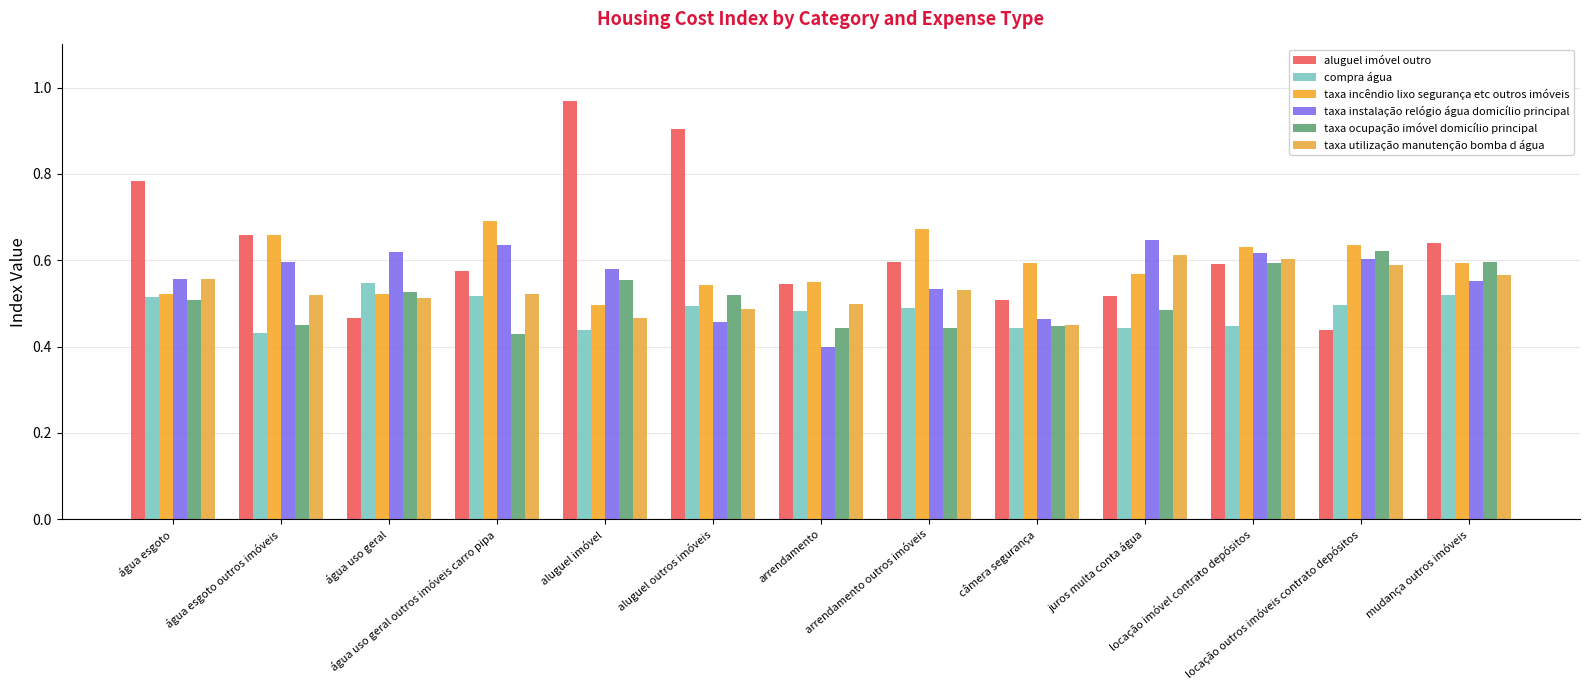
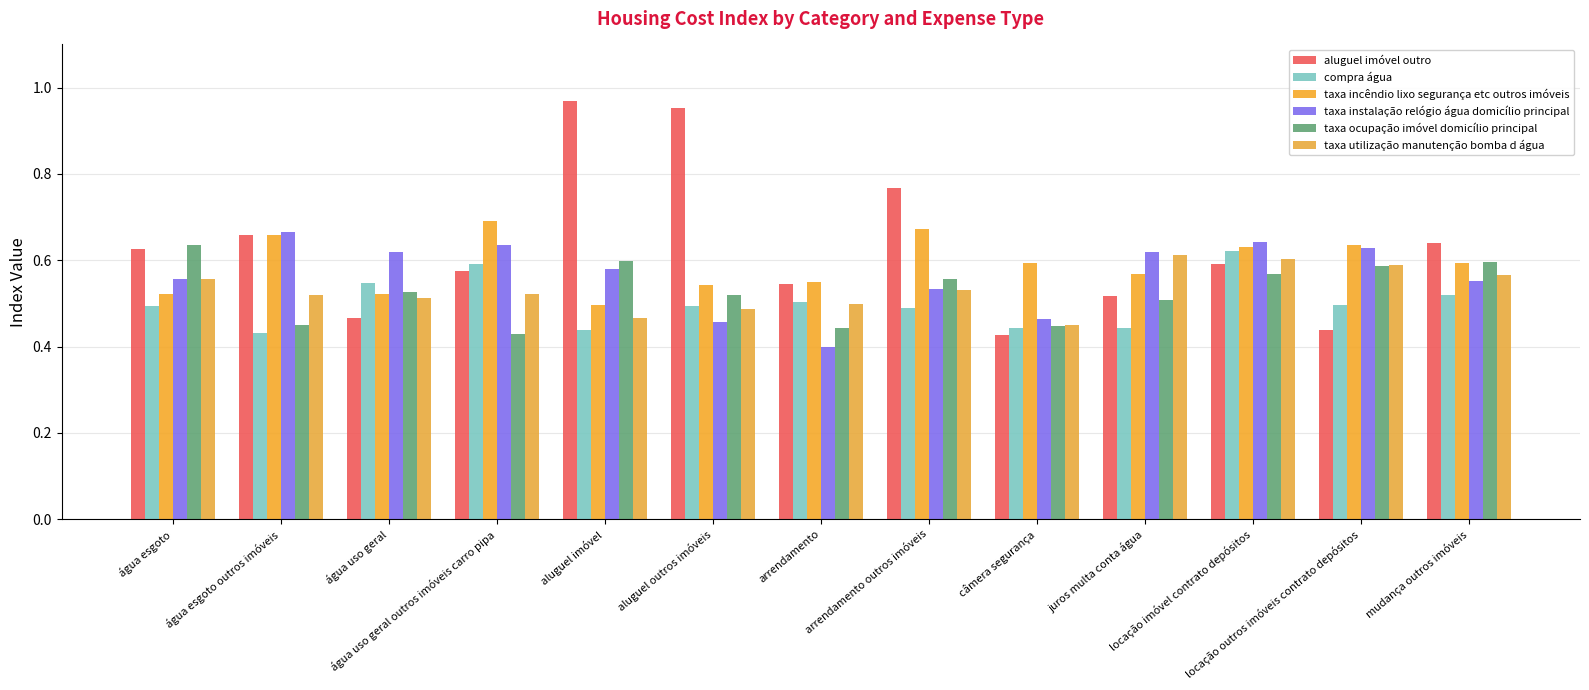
aluguel imóvel outro, água esgoto: 0.78 -> 0.63
compra água, água esgoto: 0.52 -> 0.49
taxa ocupação imóvel domicílio principal, água esgoto: 0.51 -> 0.64
taxa instalação relógio água domicílio principal, água esgoto outros imóveis: 0.60 -> 0.67
compra água, água uso geral outros imóveis carro pipa: 0.52 -> 0.59
taxa ocupação imóvel domicílio principal, aluguel imóvel: 0.55 -> 0.60
aluguel imóvel outro, aluguel outros imóveis: 0.90 -> 0.95
compra água, arrendamento: 0.48 -> 0.50
aluguel imóvel outro, arrendamento outros imóveis: 0.60 -> 0.77
taxa ocupação imóvel domicílio principal, arrendamento outros imóveis: 0.44 -> 0.56
aluguel imóvel outro, câmera segurança: 0.51 -> 0.43
taxa instalação relógio água domicílio principal, juros multa conta água: 0.65 -> 0.62
taxa ocupação imóvel domicílio principal, juros multa conta água: 0.48 -> 0.51
compra água, locação imóvel contrato depósitos: 0.45 -> 0.62
taxa instalação relógio água domicílio principal, locação imóvel contrato depósitos: 0.62 -> 0.64
taxa ocupação imóvel domicílio principal, locação imóvel contrato depósitos: 0.59 -> 0.57
taxa instalação relógio água domicílio principal, locação outros imóveis contrato depósitos: 0.60 -> 0.63
taxa ocupação imóvel domicílio principal, locação outros imóveis contrato depósitos: 0.62 -> 0.59
